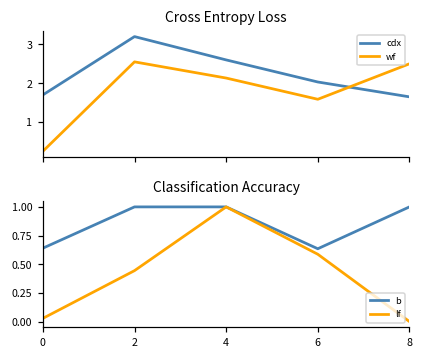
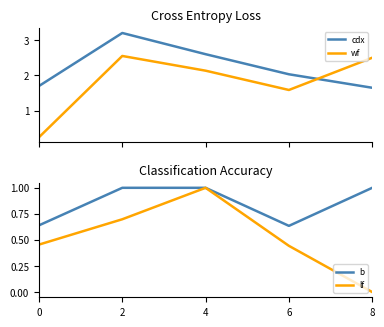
Classification Accuracy, lf, 0: 0.03 -> 0.46
Classification Accuracy, lf, 2: 0.44 -> 0.70
Classification Accuracy, lf, 6: 0.59 -> 0.44
